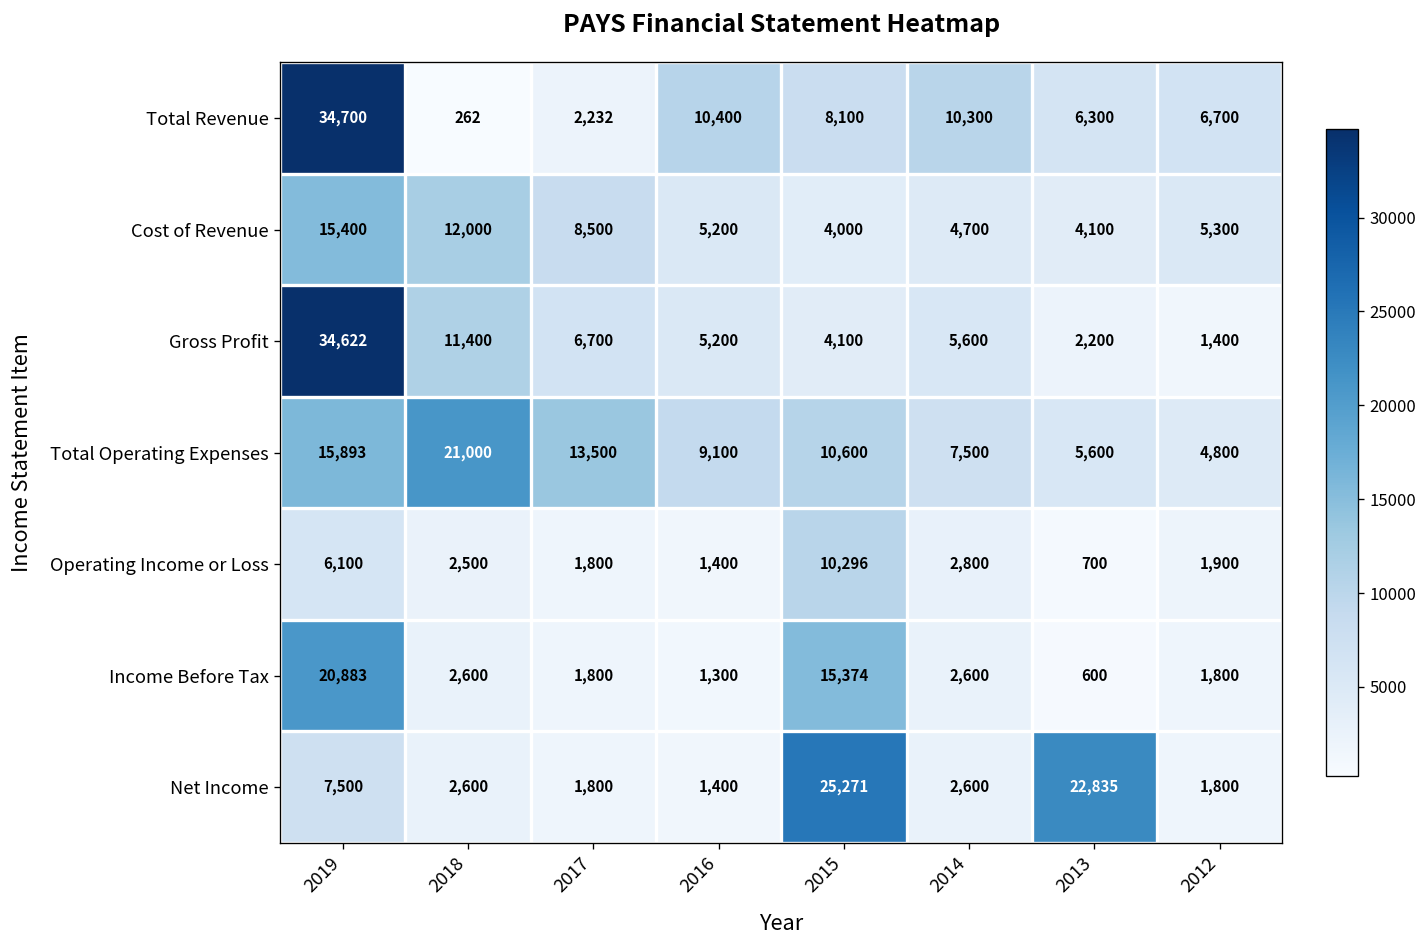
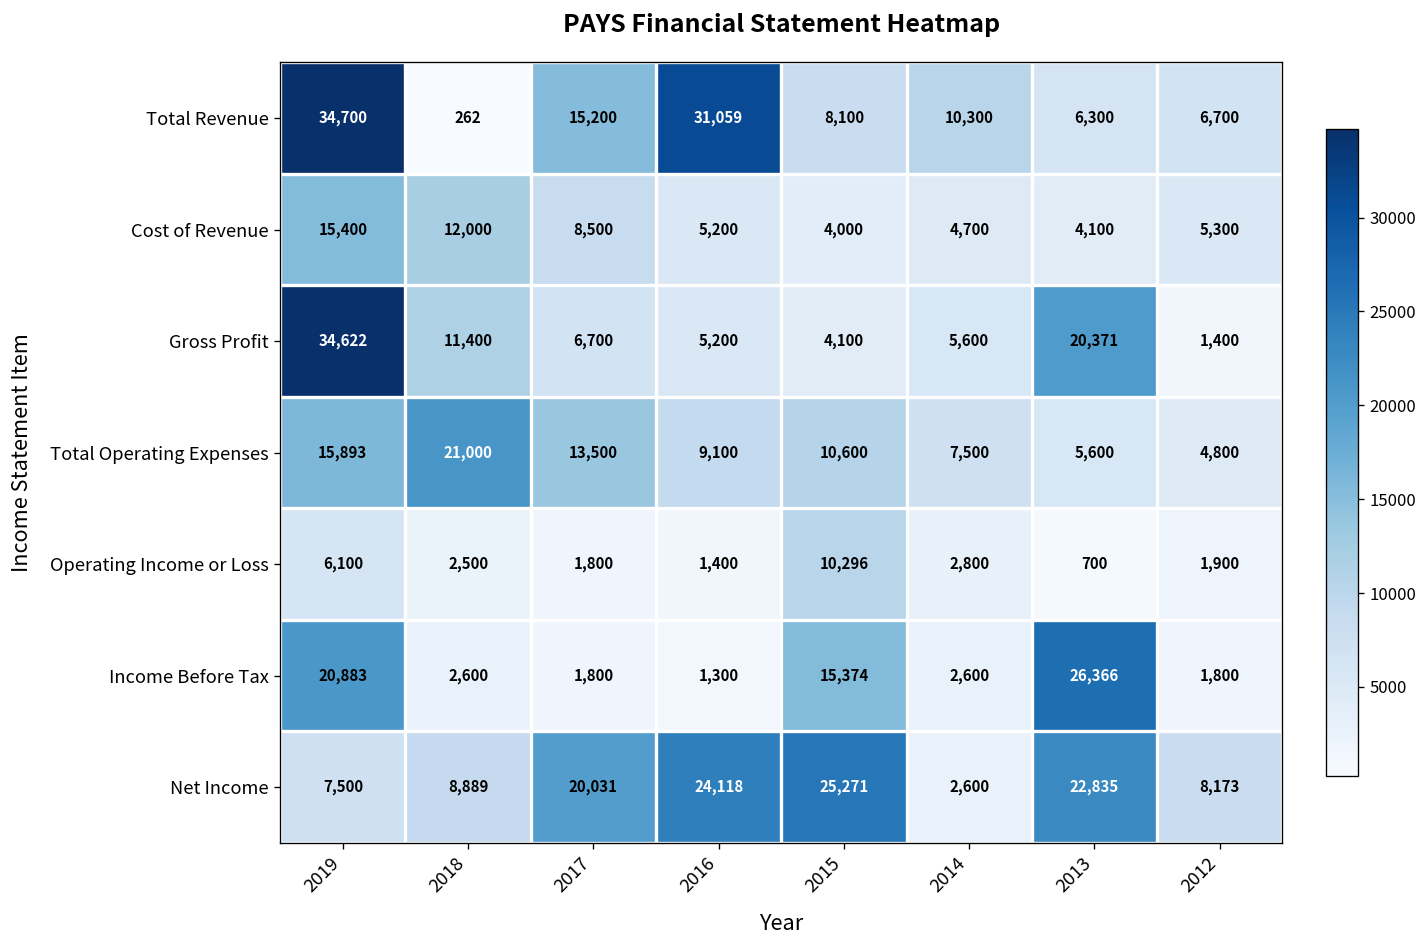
Total Revenue, 2017: 2,232 -> 15,200
Total Revenue, 2016: 10,400 -> 31,059
Gross Profit, 2013: 2,200 -> 20,371
Income Before Tax, 2013: 600 -> 26,366
Net Income, 2018: 2,600 -> 8,889
Net Income, 2017: 1,800 -> 20,031
Net Income, 2016: 1,400 -> 24,118
Net Income, 2012: 1,800 -> 8,173
